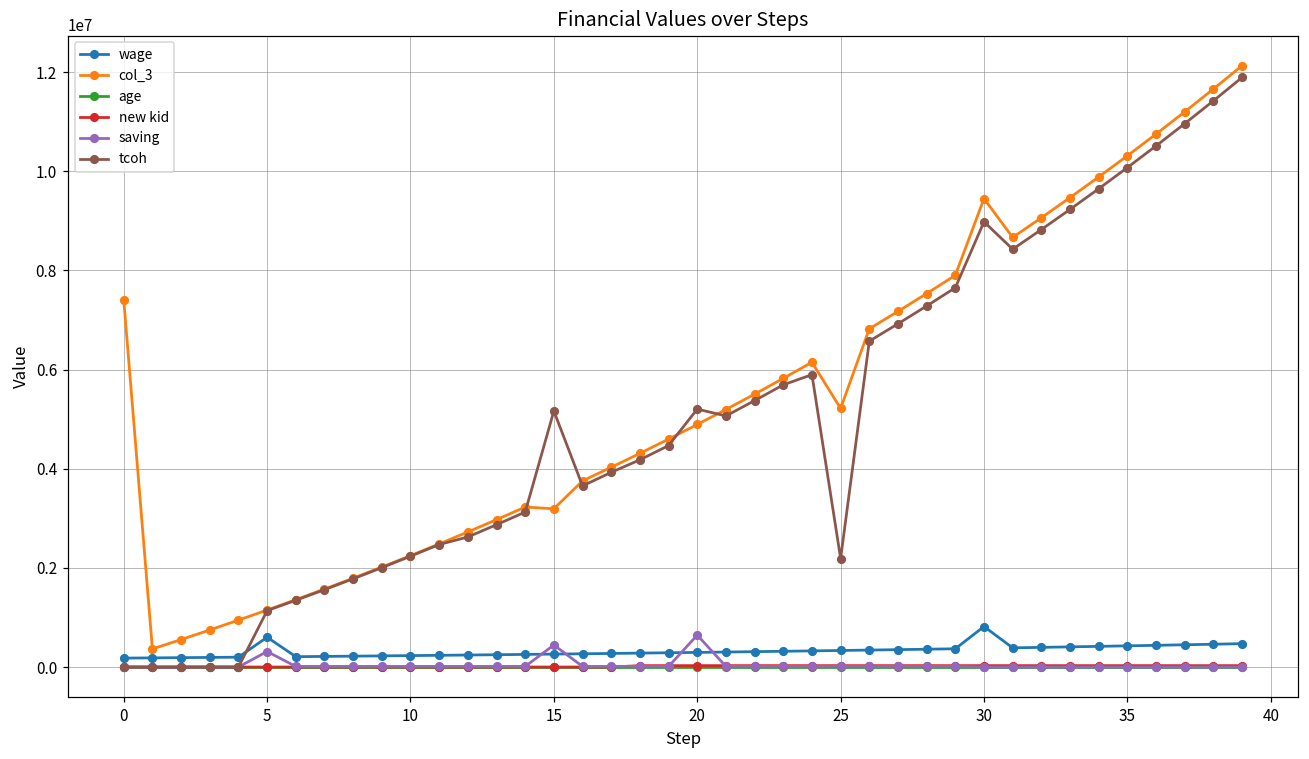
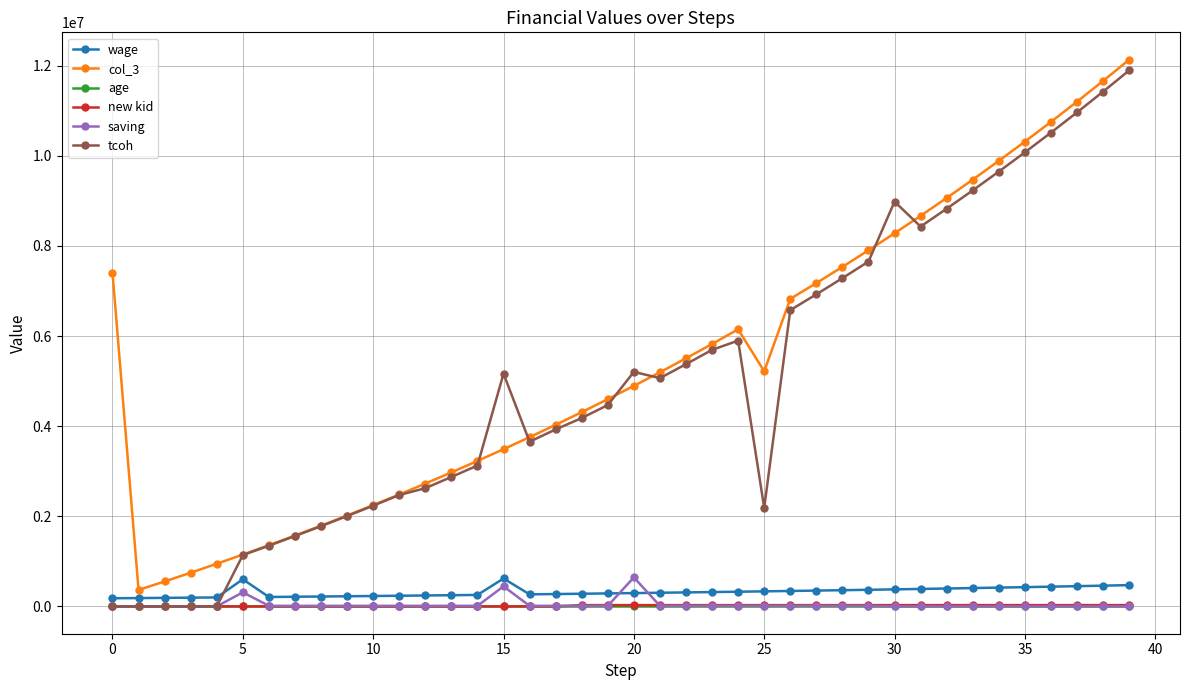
wage, 15: 300000 -> 600000
col_3, 15: 3200000 -> 3500000
wage, 30: 800000 -> 400000
col_3, 30: 9500000 -> 8300000
